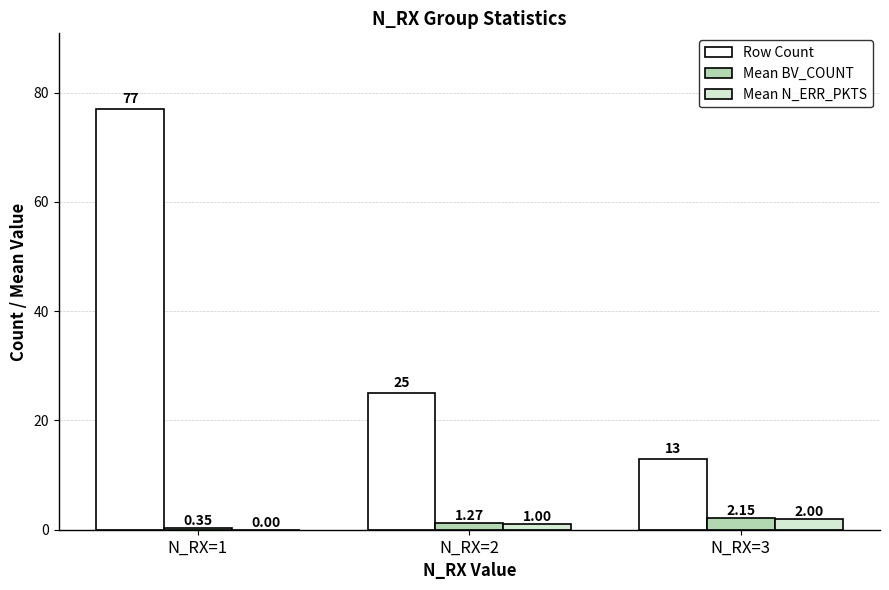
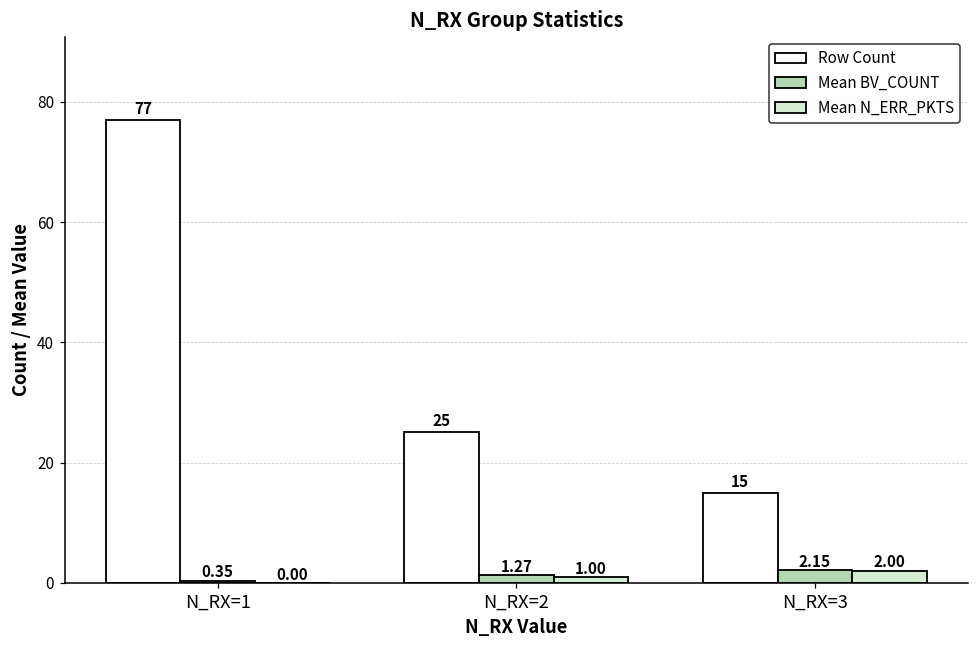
Row Count, N_RX=3: 13 -> 15
